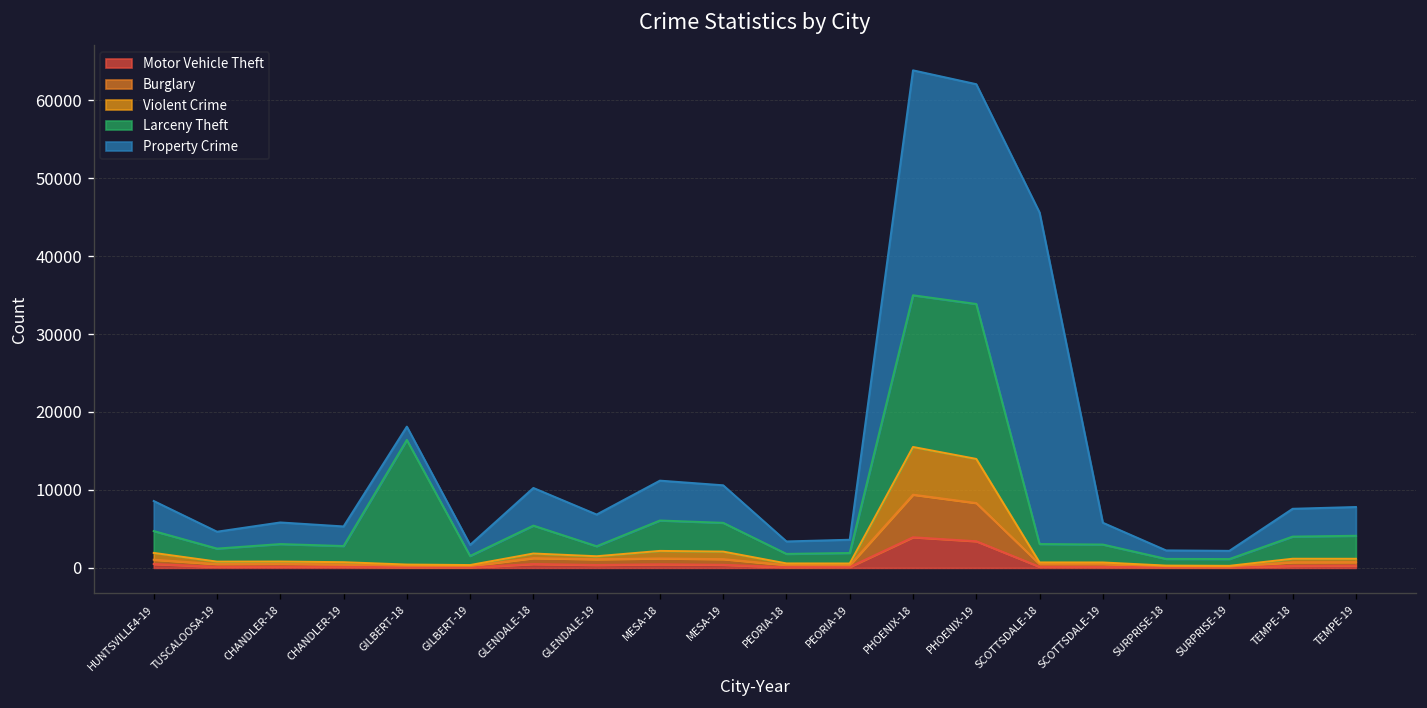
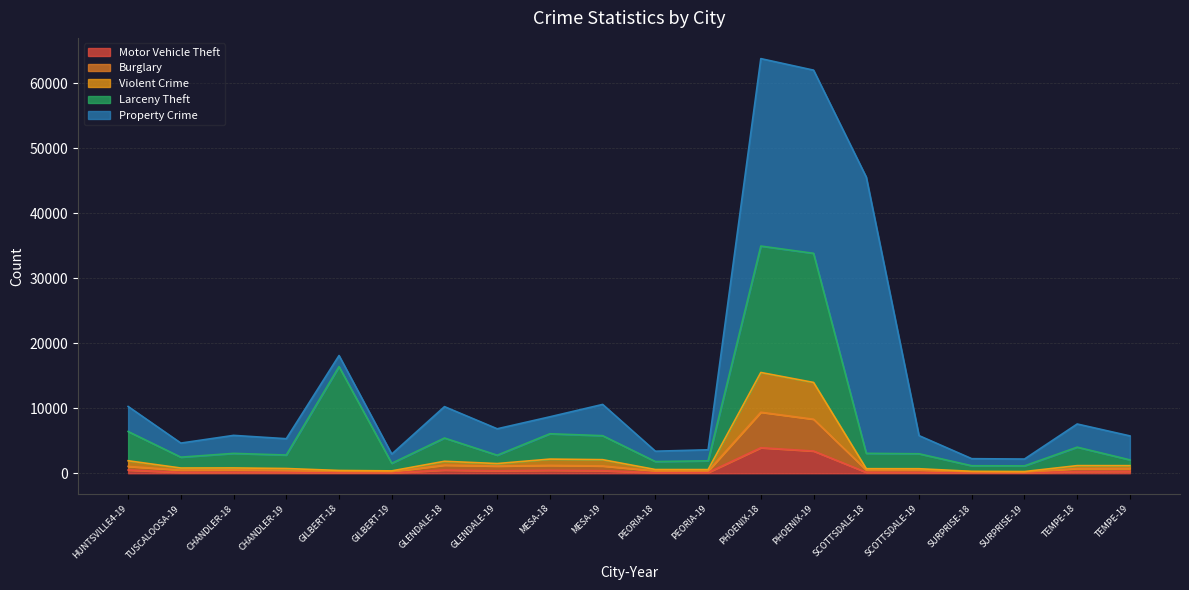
Larceny Theft, HUNTSVILLE4-19: 3000 -> 5000
Property Crime, MESA-18: 5000 -> 3000
Larceny Theft, TEMPE-19: 3000 -> 1000
